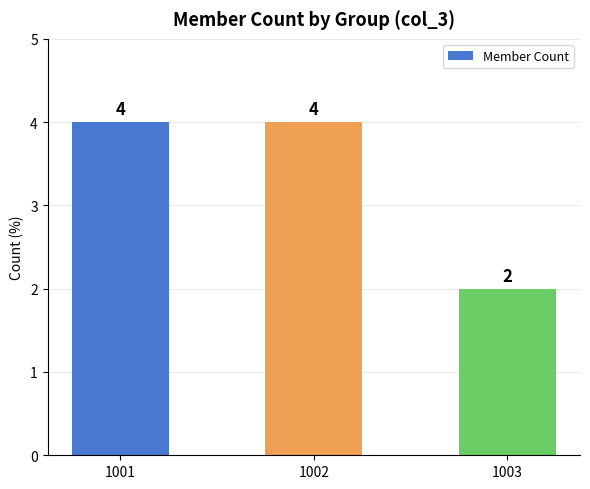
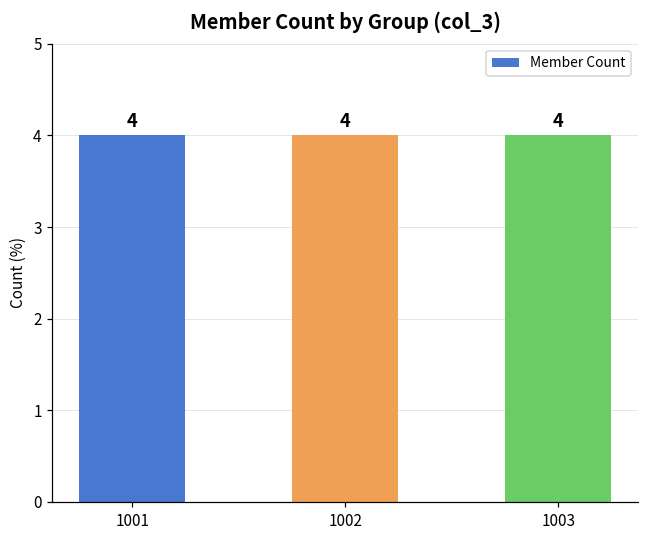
1003: 2 -> 4
